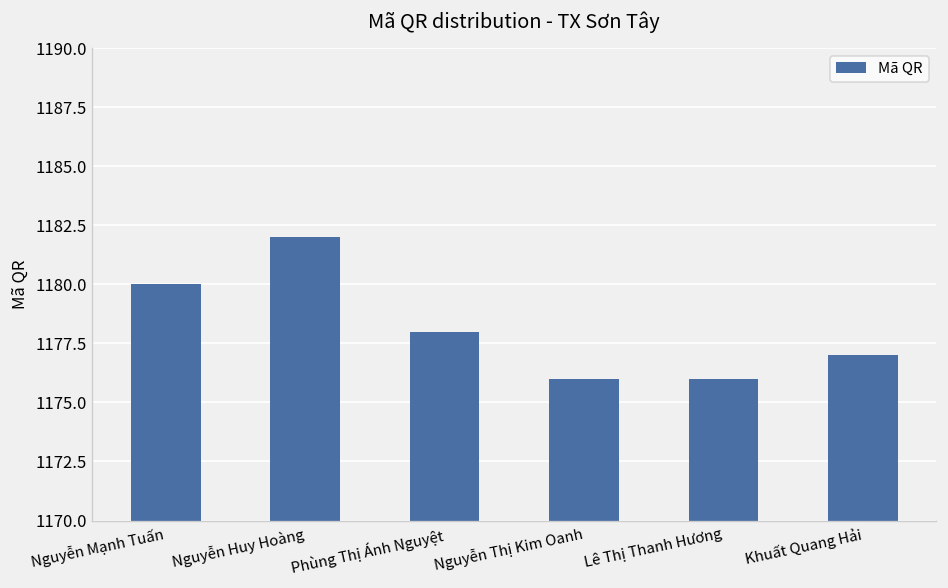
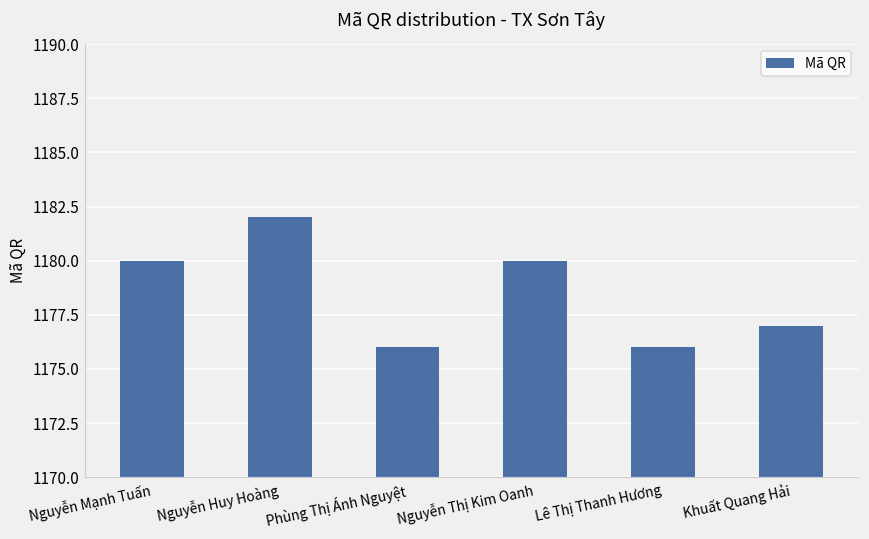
Phùng Thị Ánh Nguyệt: 1178 -> 1176
Nguyễn Thị Kim Oanh: 1176 -> 1180
